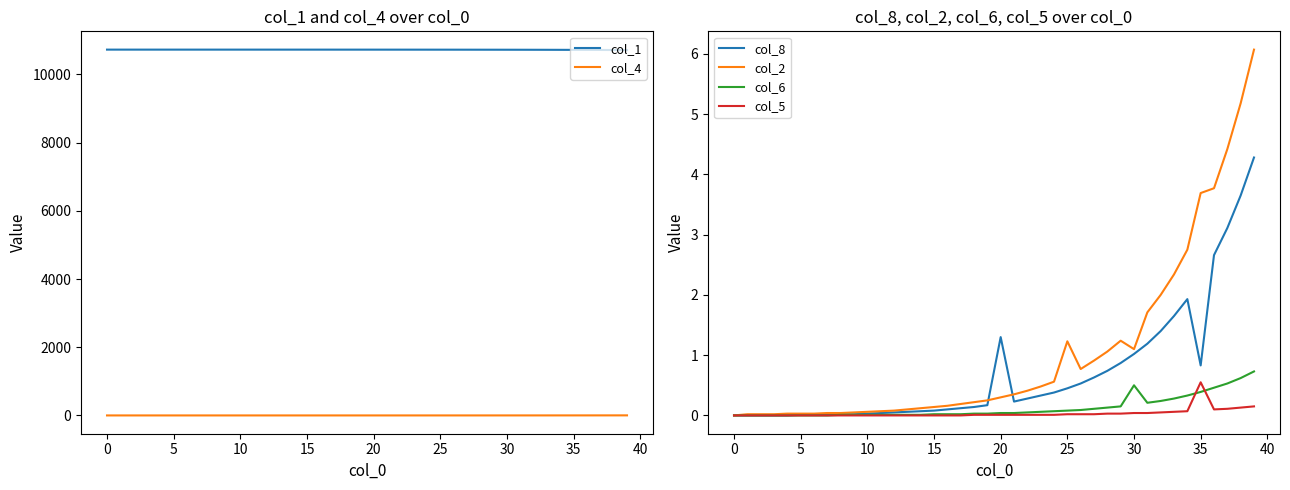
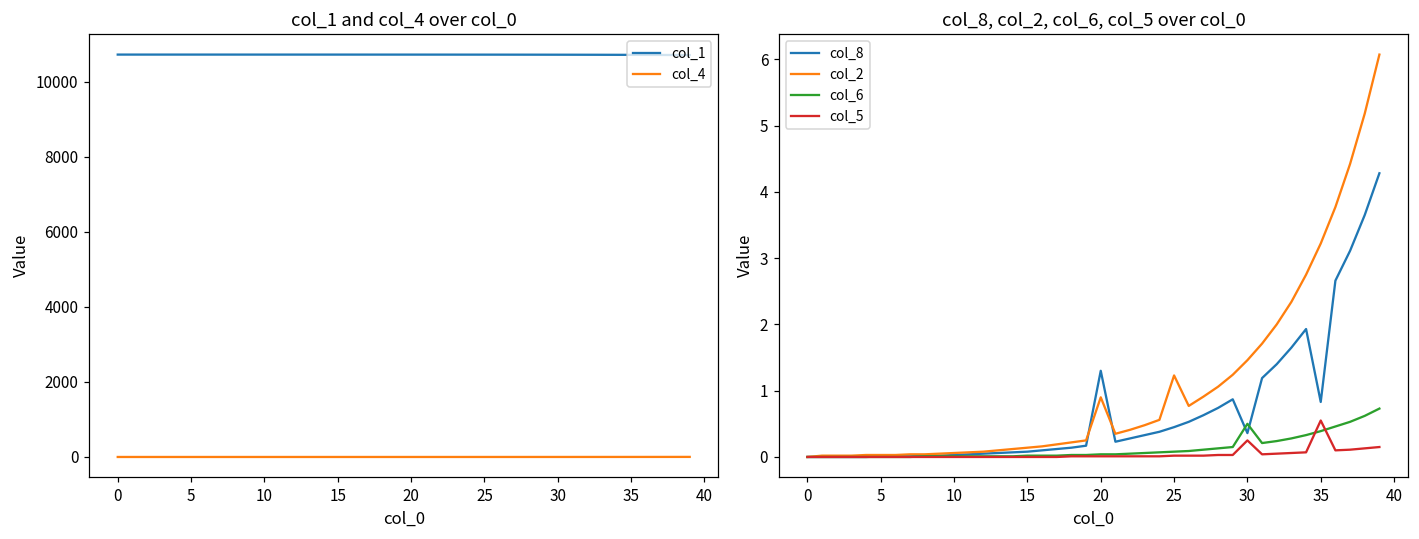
col_8, col_2, col_6, col_5 over col_0, col_2, 20: 0.3 -> 0.9
col_8, col_2, col_6, col_5 over col_0, col_8, 30: 1.0 -> 0.4
col_8, col_2, col_6, col_5 over col_0, col_2, 30: 1.1 -> 1.5
col_8, col_2, col_6, col_5 over col_0, col_5, 30: 0.0 -> 0.3
col_8, col_2, col_6, col_5 over col_0, col_2, 35: 3.7 -> 3.2
